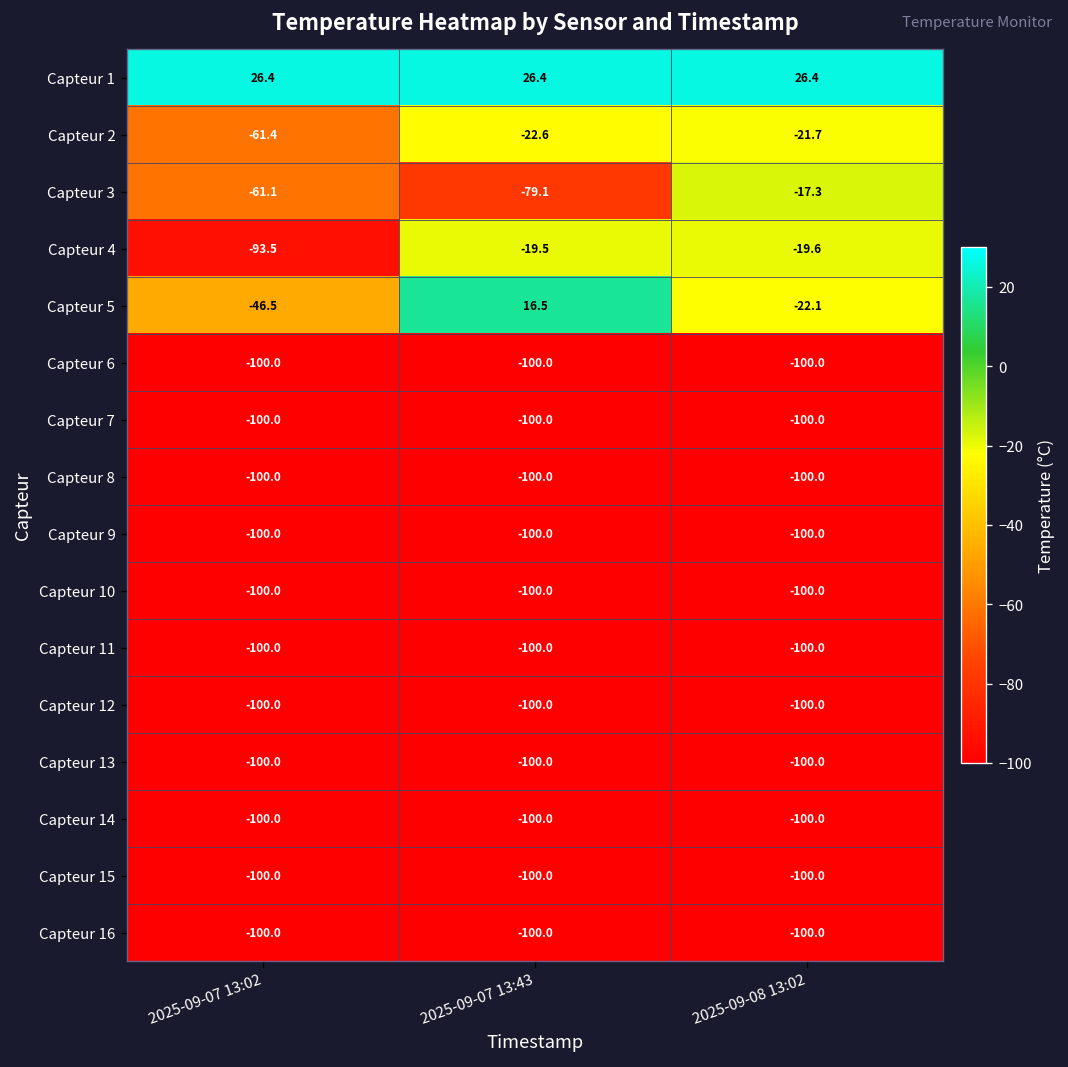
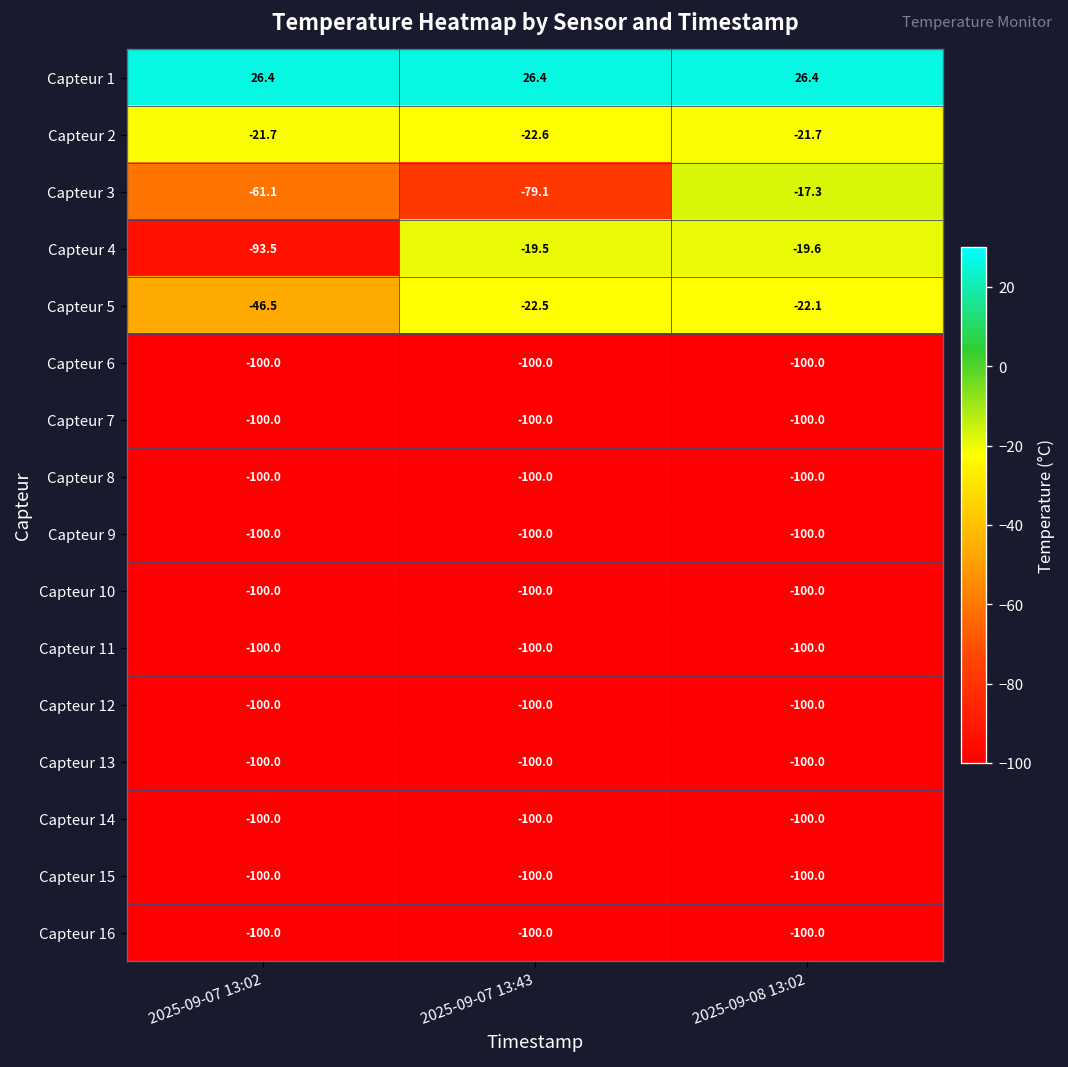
Capteur 2, 2025-09-07 13:02: -61.4 -> -21.7
Capteur 5, 2025-09-07 13:43: 16.5 -> -22.5
